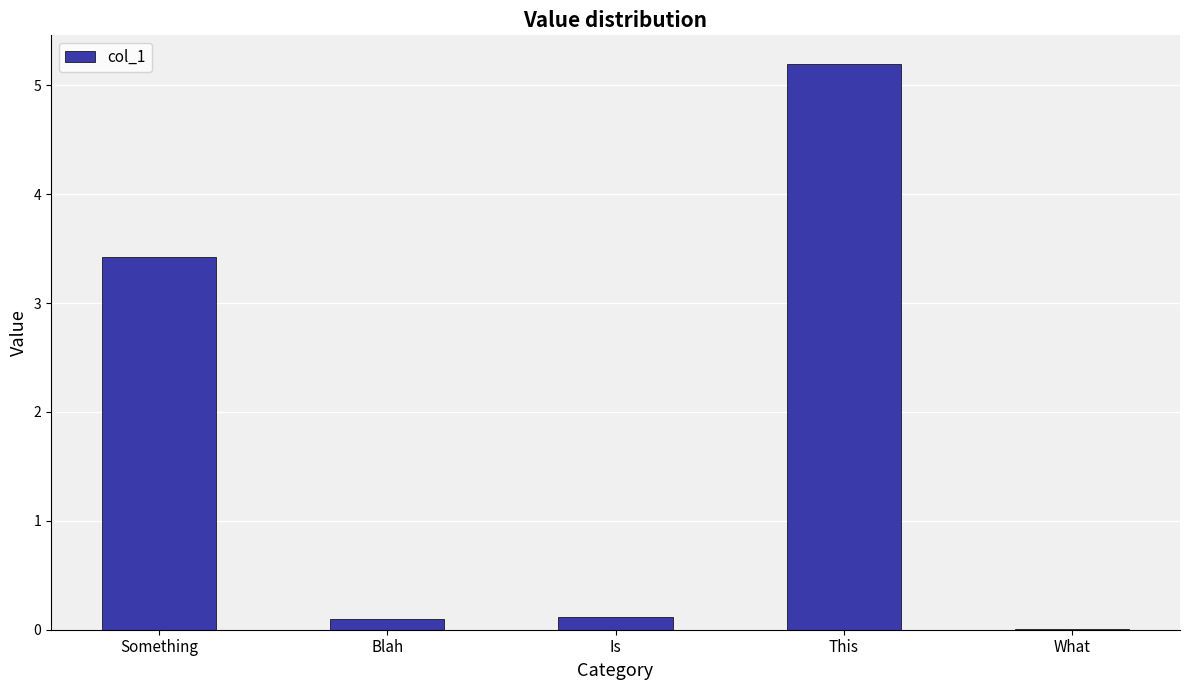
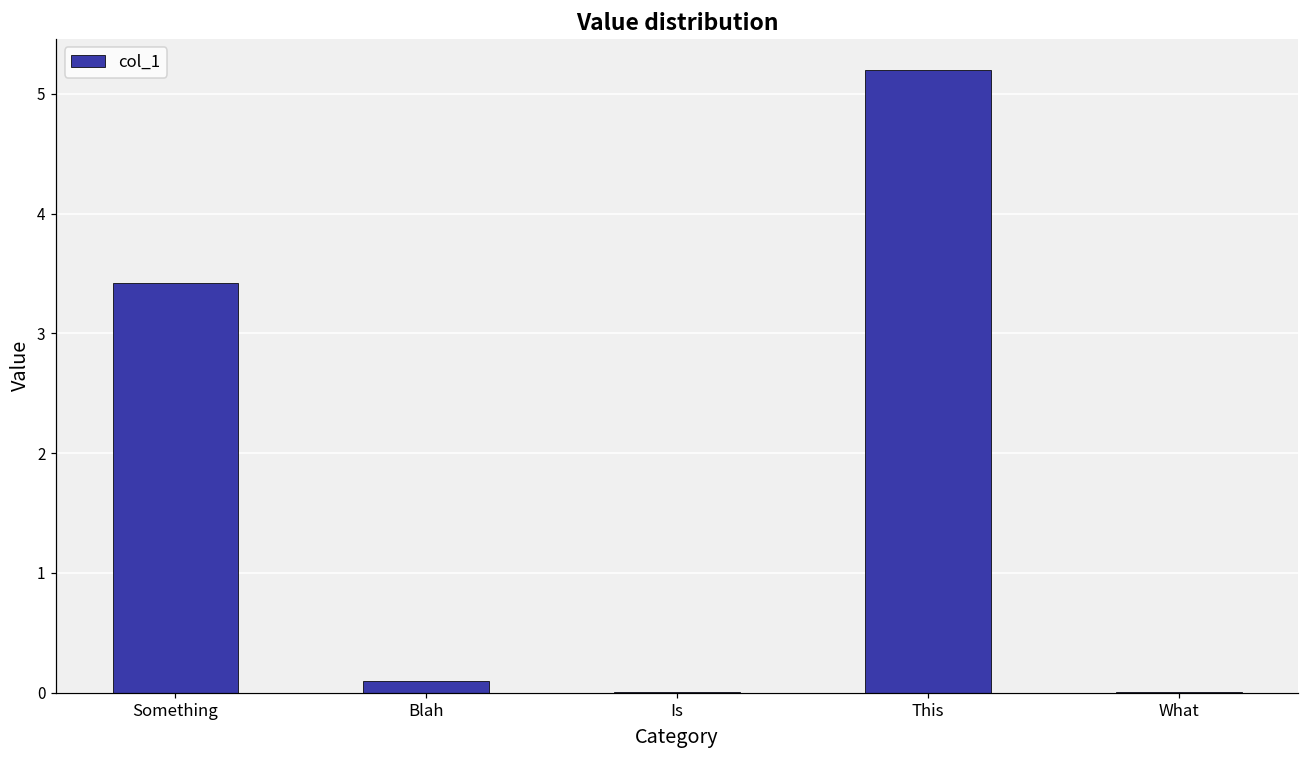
Is: 0.12 -> 0.01
